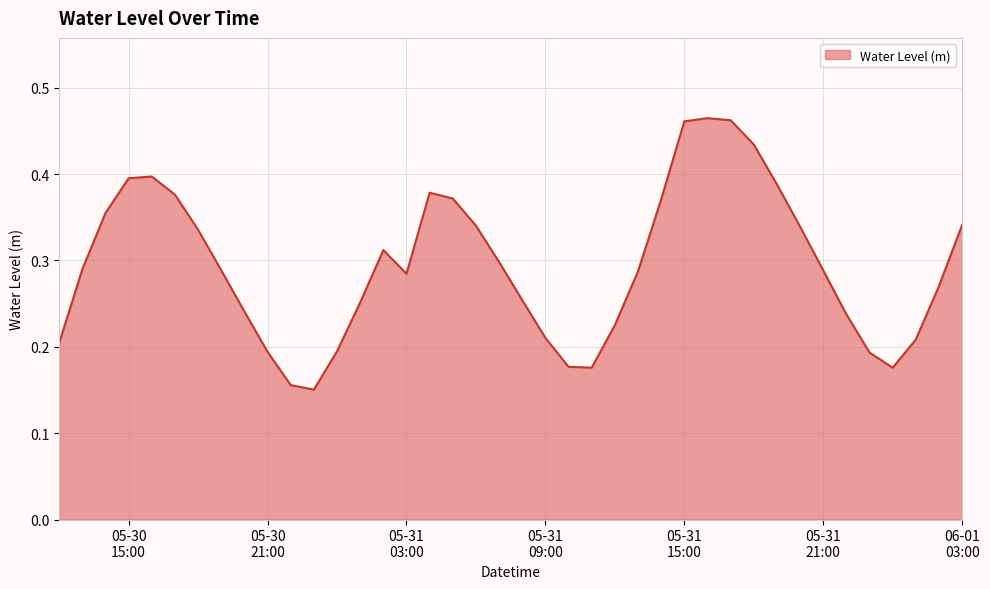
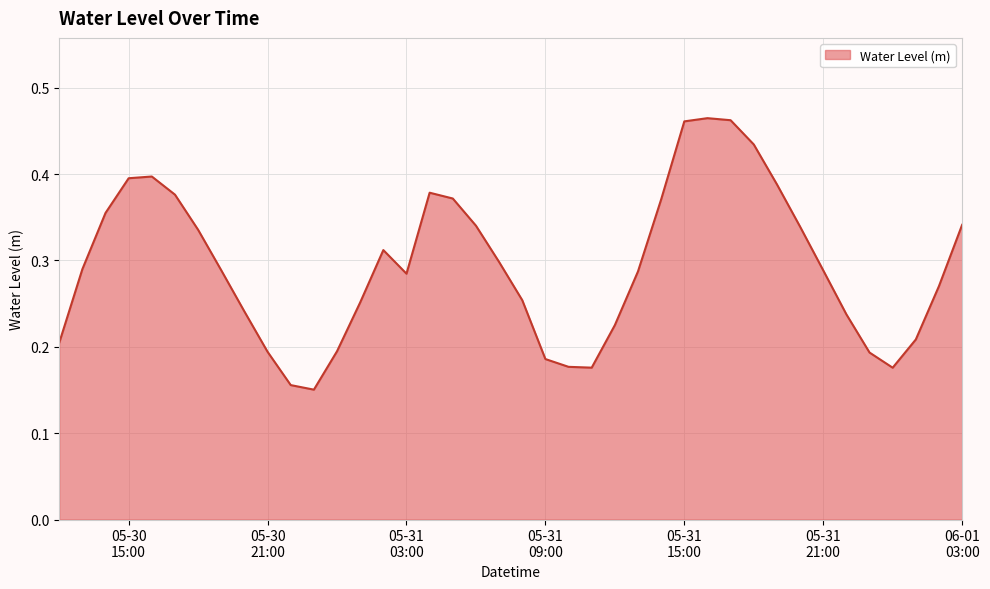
05-31 09:00: 0.21 -> 0.19
